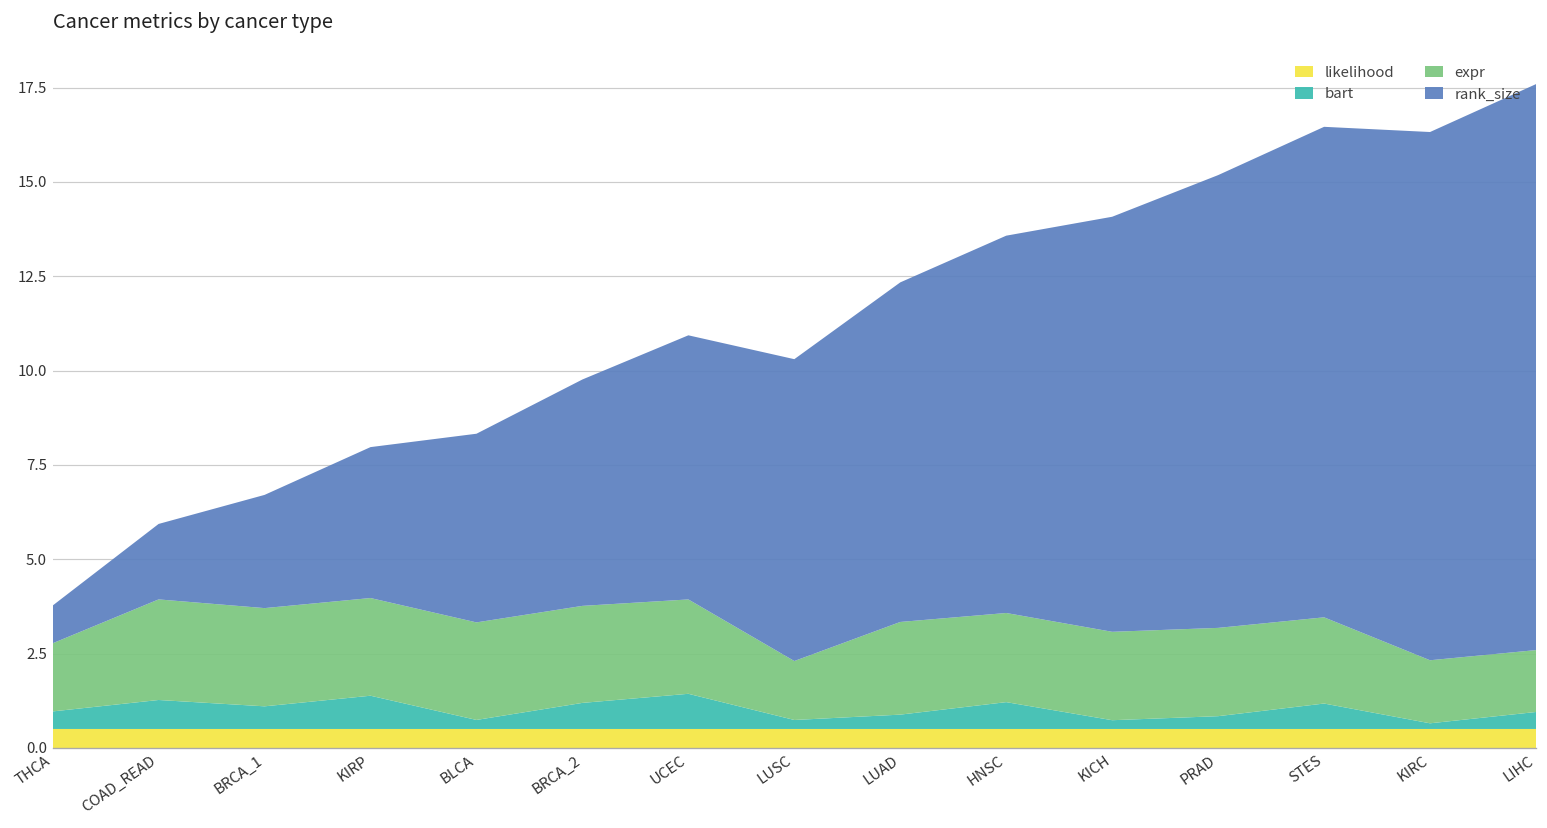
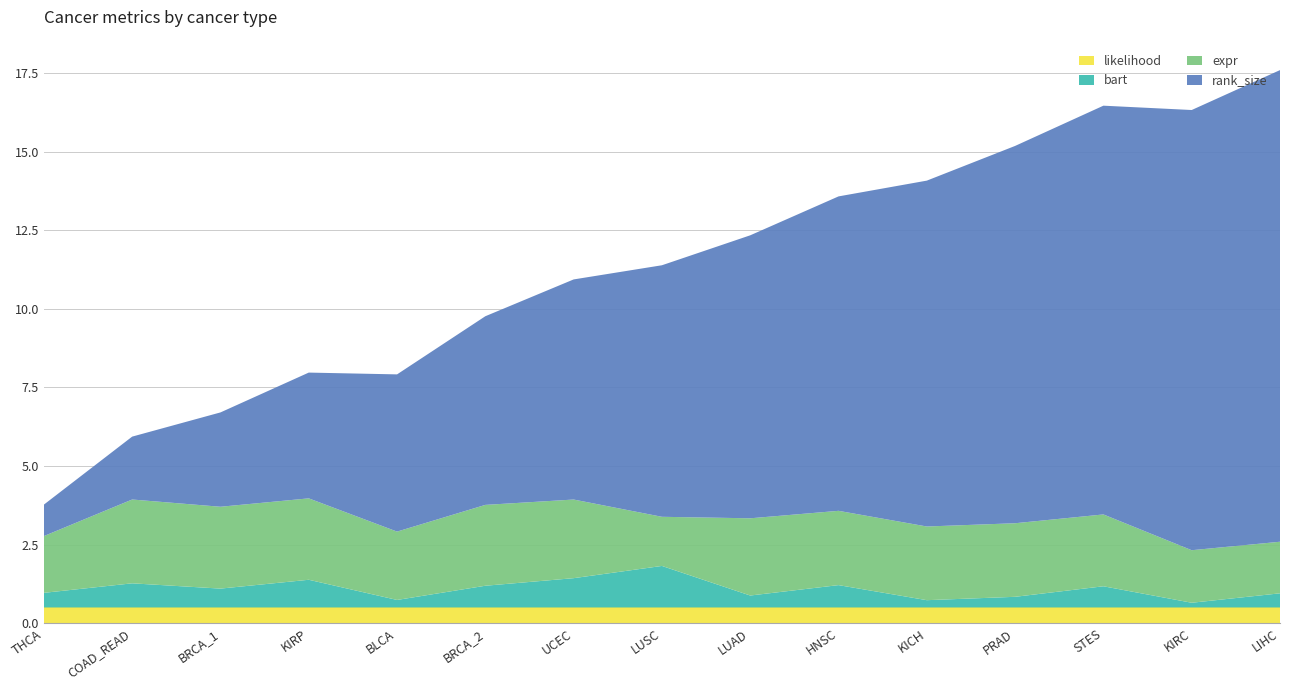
expr, BLCA: 2.6 -> 2.2
bart, LUSC: 0.2 -> 1.3
